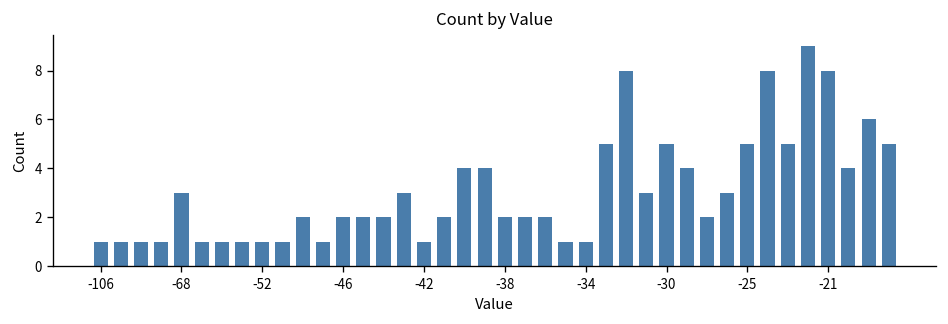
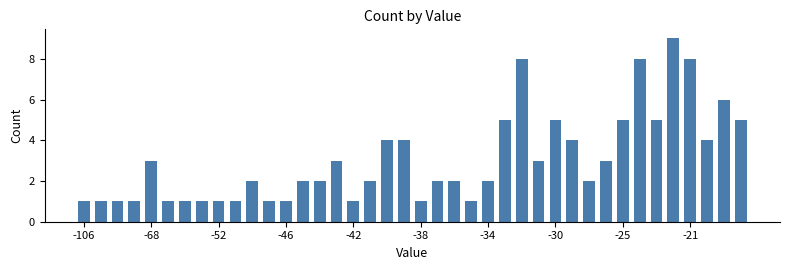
-46: 2 -> 1
-38: 2 -> 1
-34: 1 -> 2
